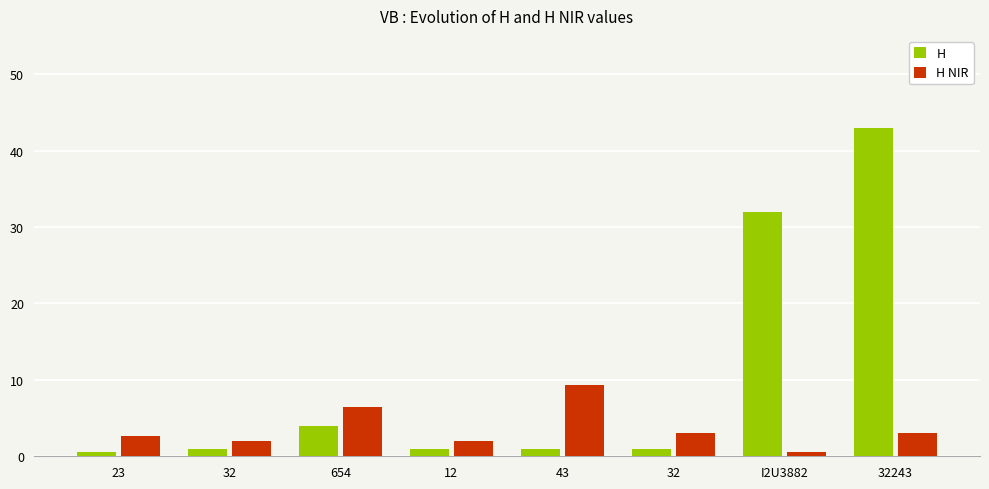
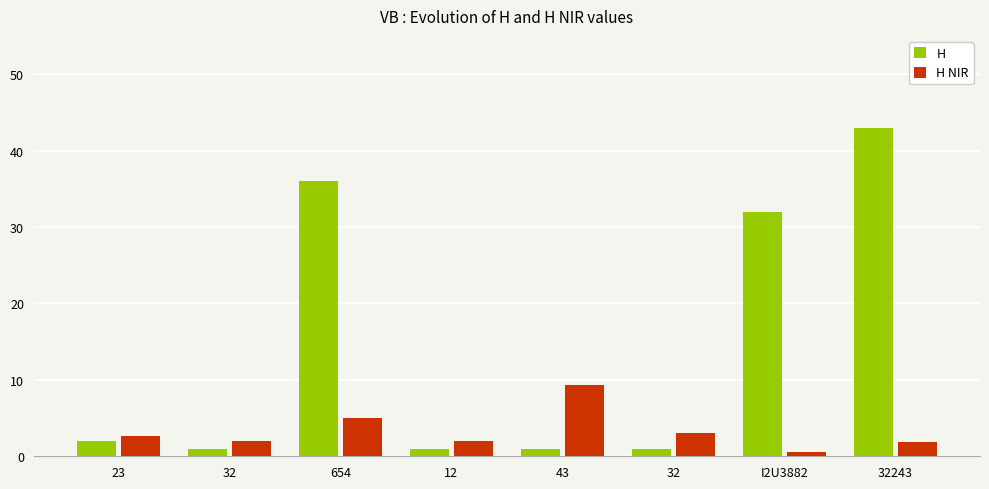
H, 23: 1 -> 2
H, 654: 4 -> 36
H NIR, 654: 6 -> 5
H NIR, 32243: 3 -> 2
